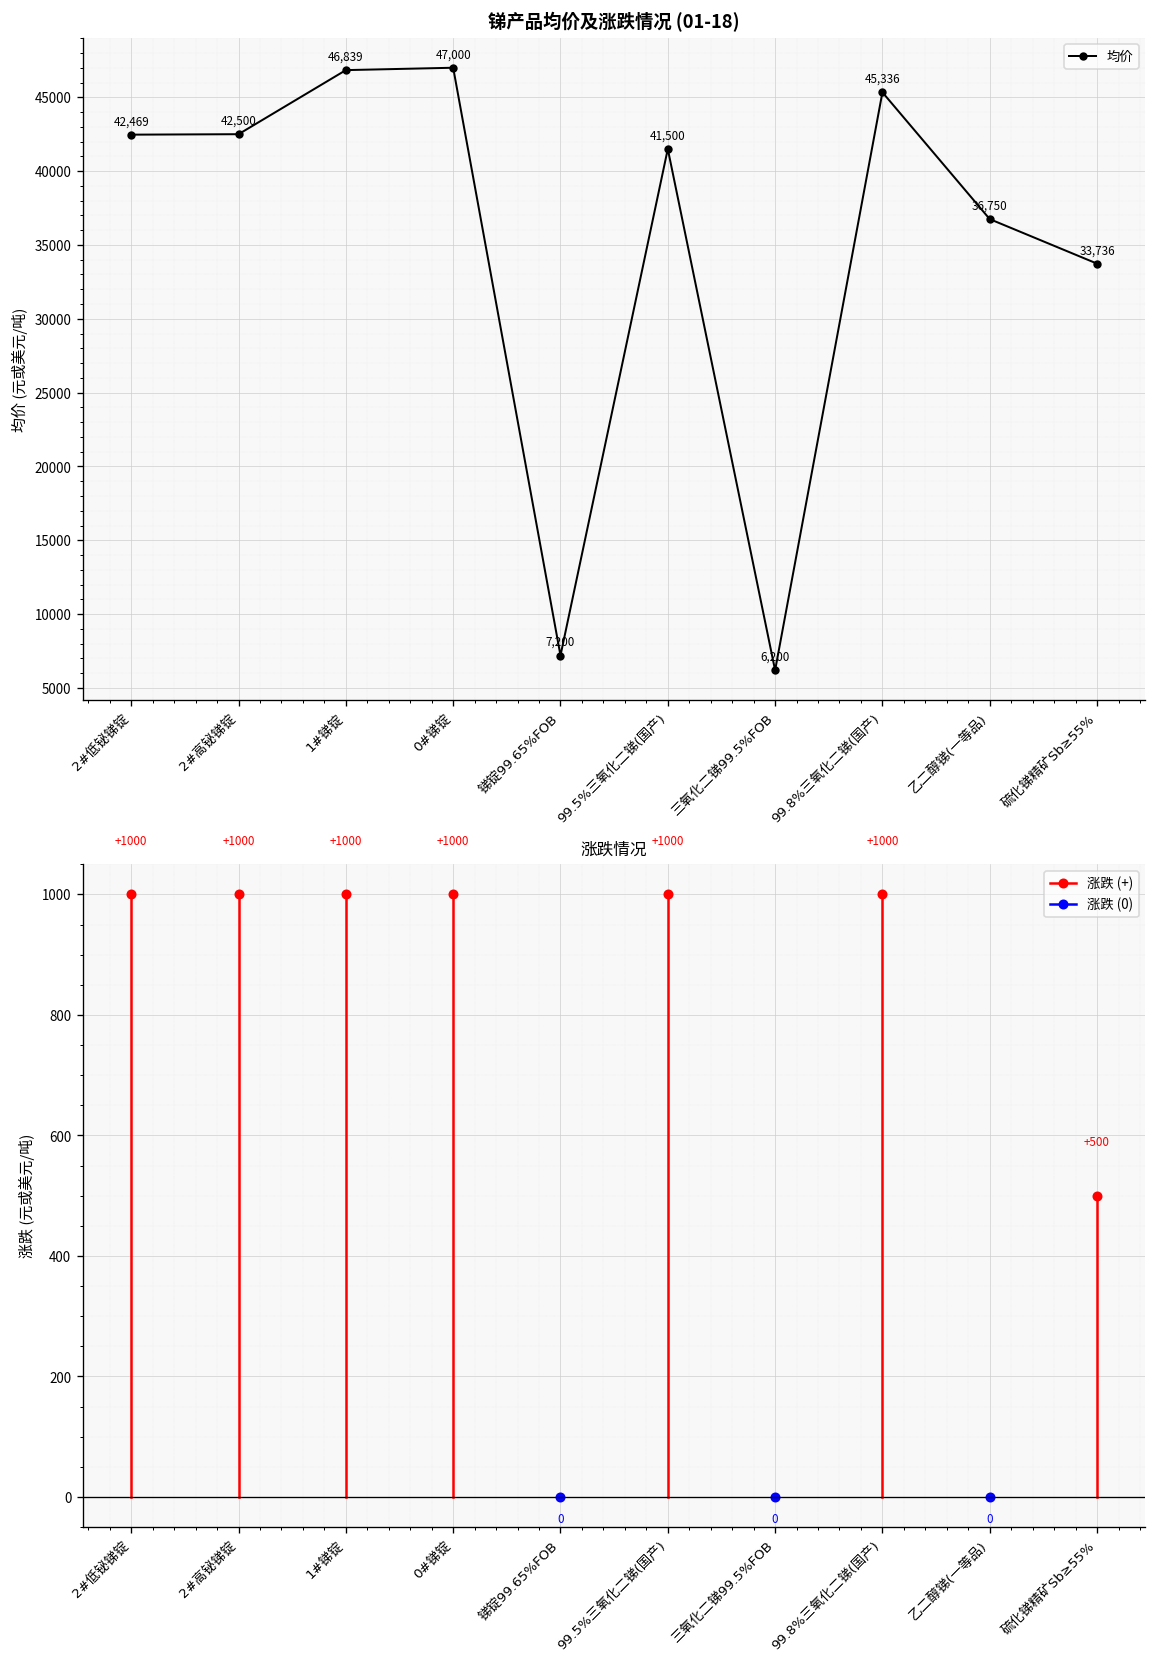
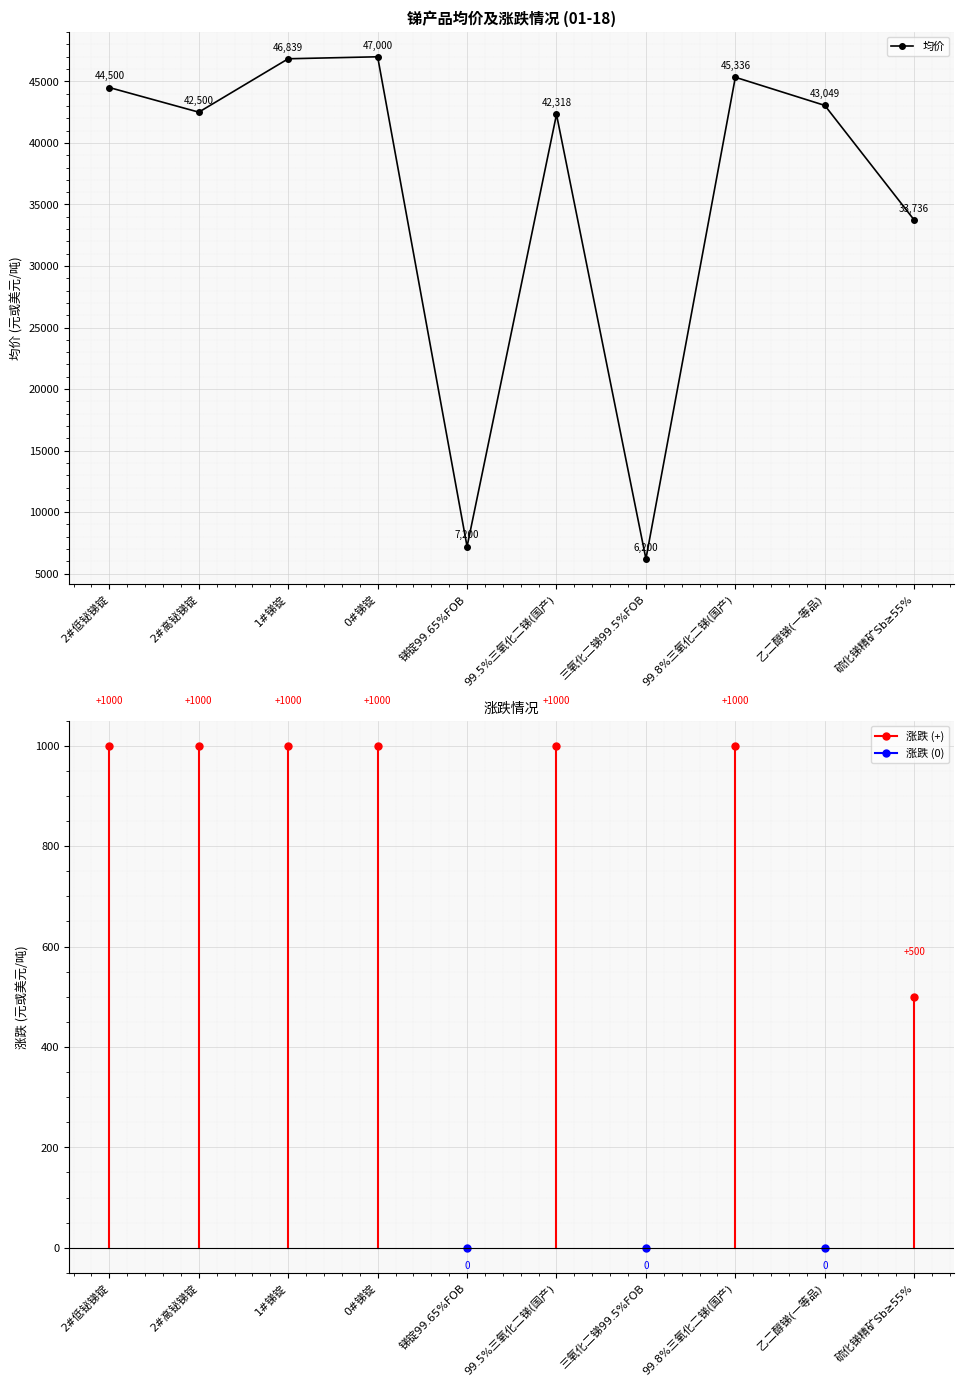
锑产品均价及涨跌情况 (01-18), 2#低铋锑锭: 42,469 -> 44,500
锑产品均价及涨跌情况 (01-18), 99.5%三氧化二锑(国产): 41,500 -> 42,318
锑产品均价及涨跌情况 (01-18), 乙二醇锑(一等品): 36,750 -> 43,049
